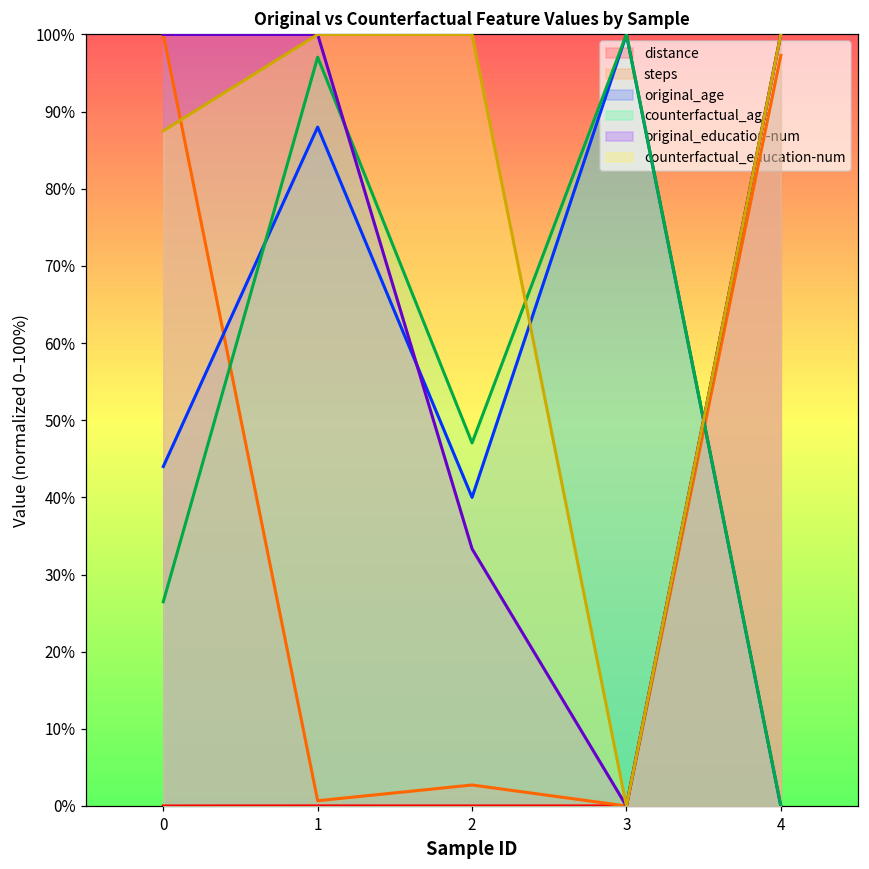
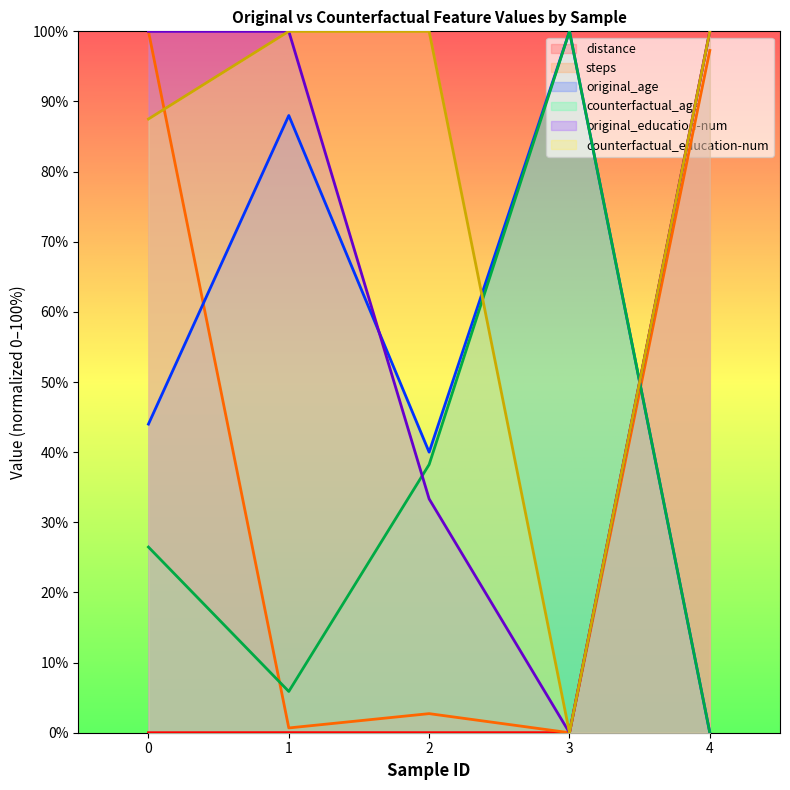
counterfactual_age, 1: 97% -> 6%
counterfactual_age, 2: 47% -> 38%
